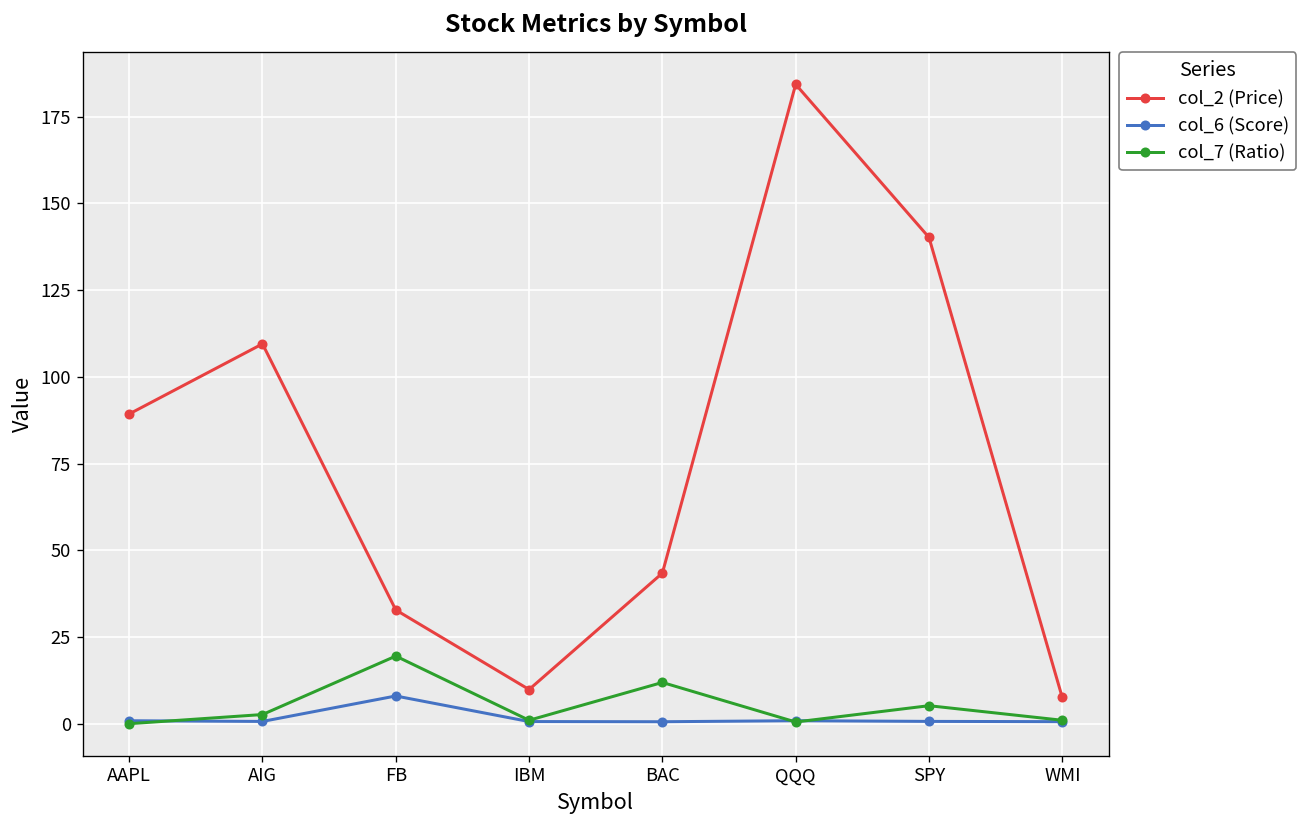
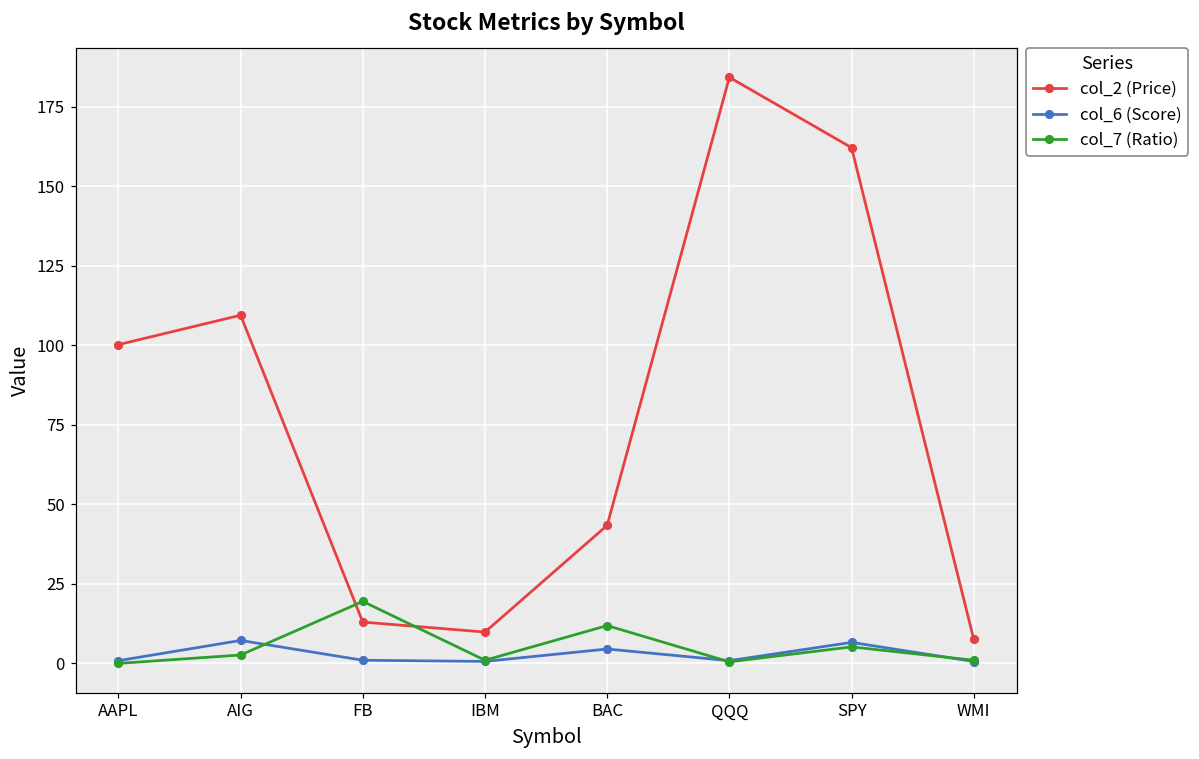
col_2 (Price), AAPL: 89 -> 100
col_6 (Score), AIG: 1 -> 7
col_2 (Price), FB: 33 -> 13
col_6 (Score), FB: 8 -> 1
col_6 (Score), BAC: 1 -> 5
col_2 (Price), SPY: 140 -> 162
col_6 (Score), SPY: 1 -> 7
